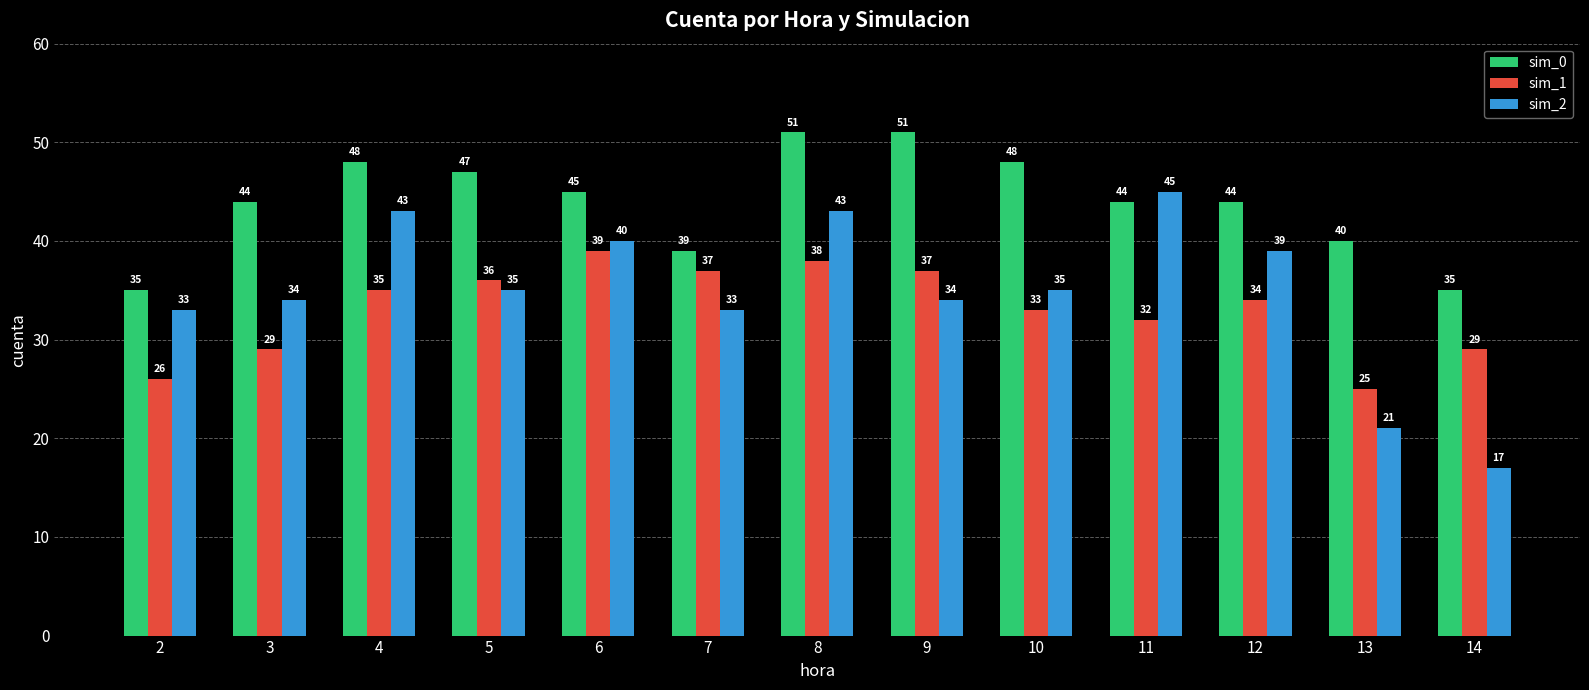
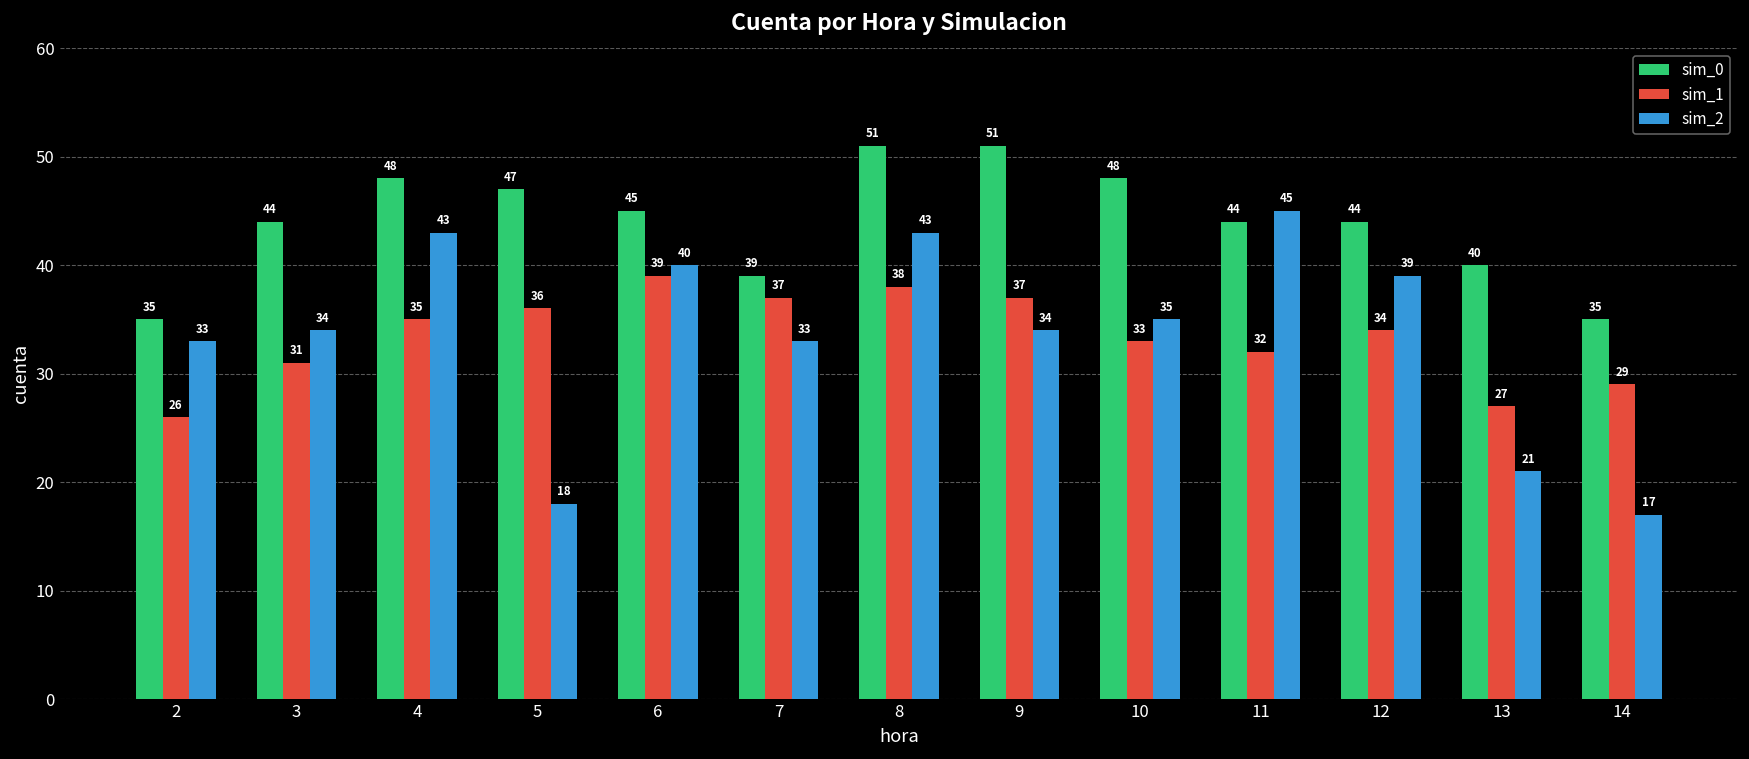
sim_1, 3: 29 -> 31
sim_2, 5: 35 -> 18
sim_1, 13: 25 -> 27
